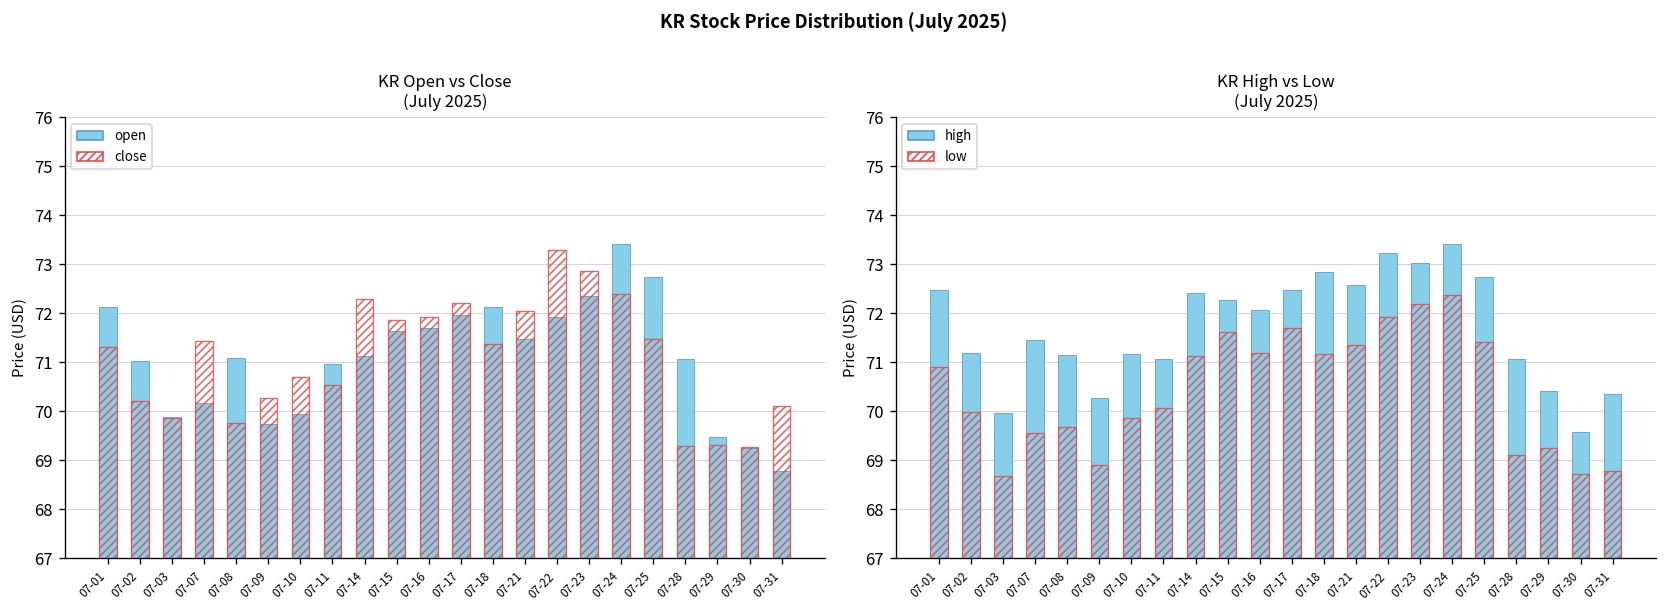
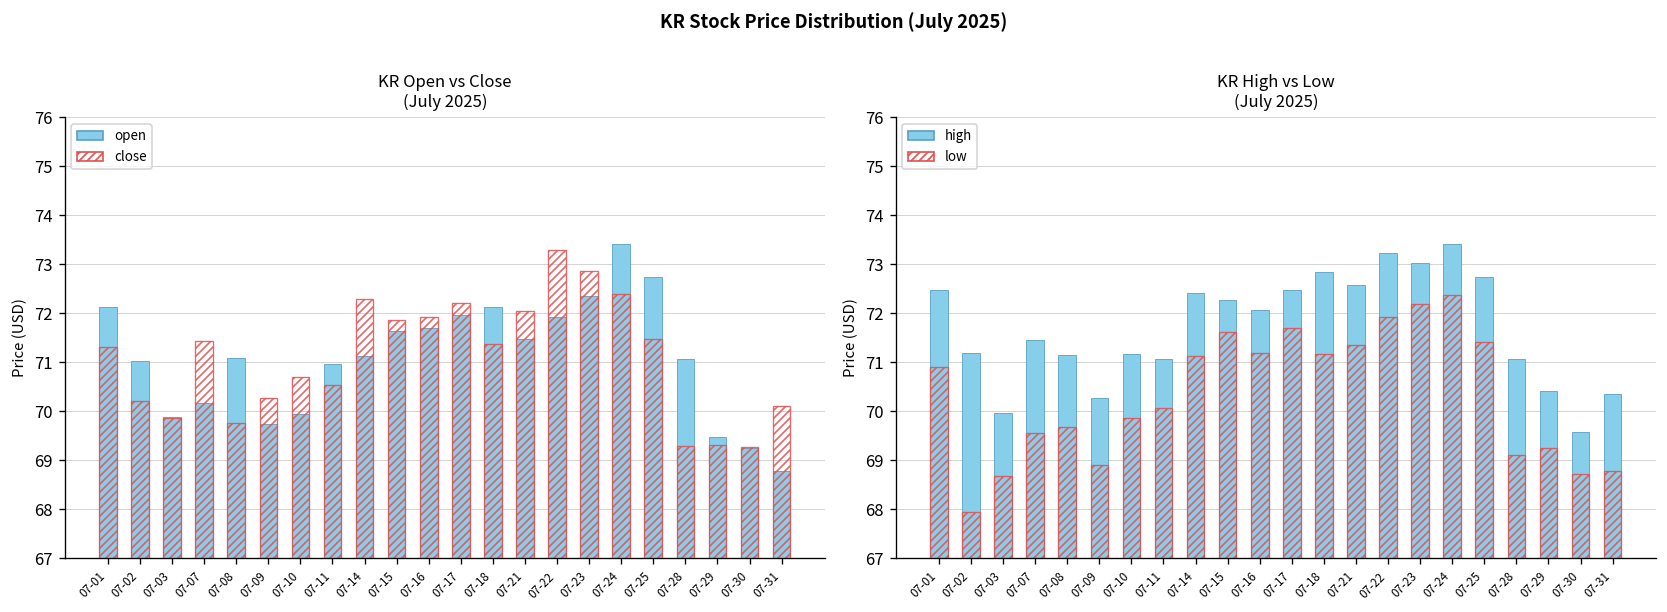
KR High vs Low (July 2025), low, 07-02: 70.0 -> 67.9
